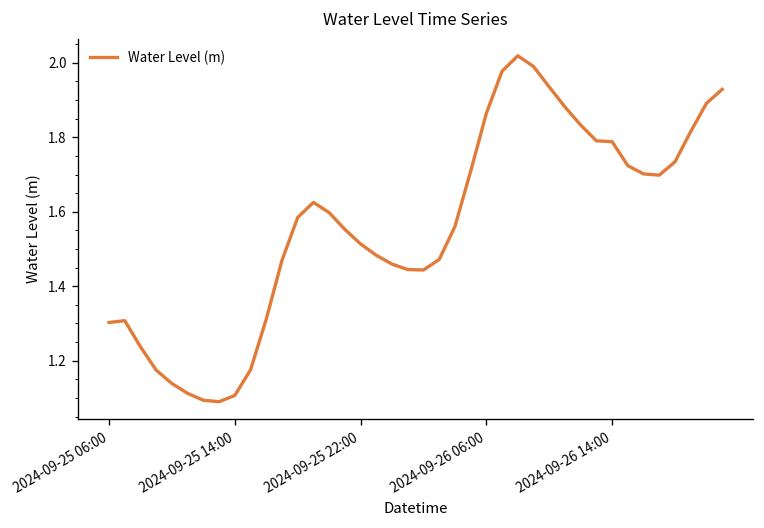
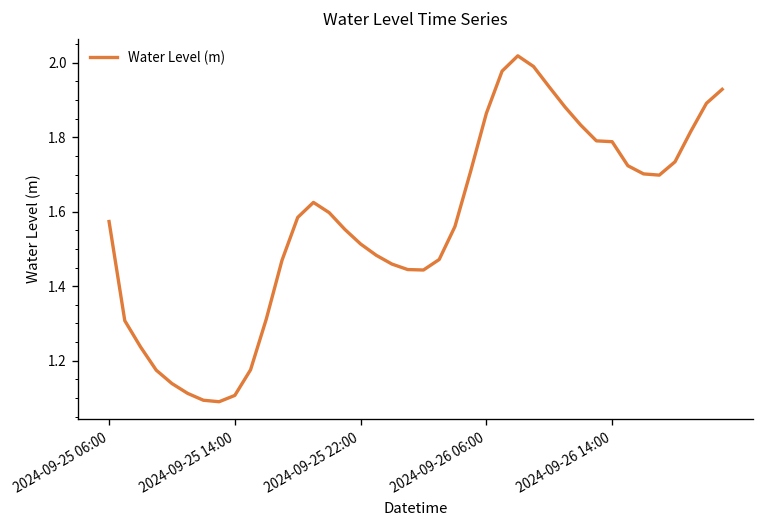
2024-09-25 06:00: 1.30 -> 1.57
